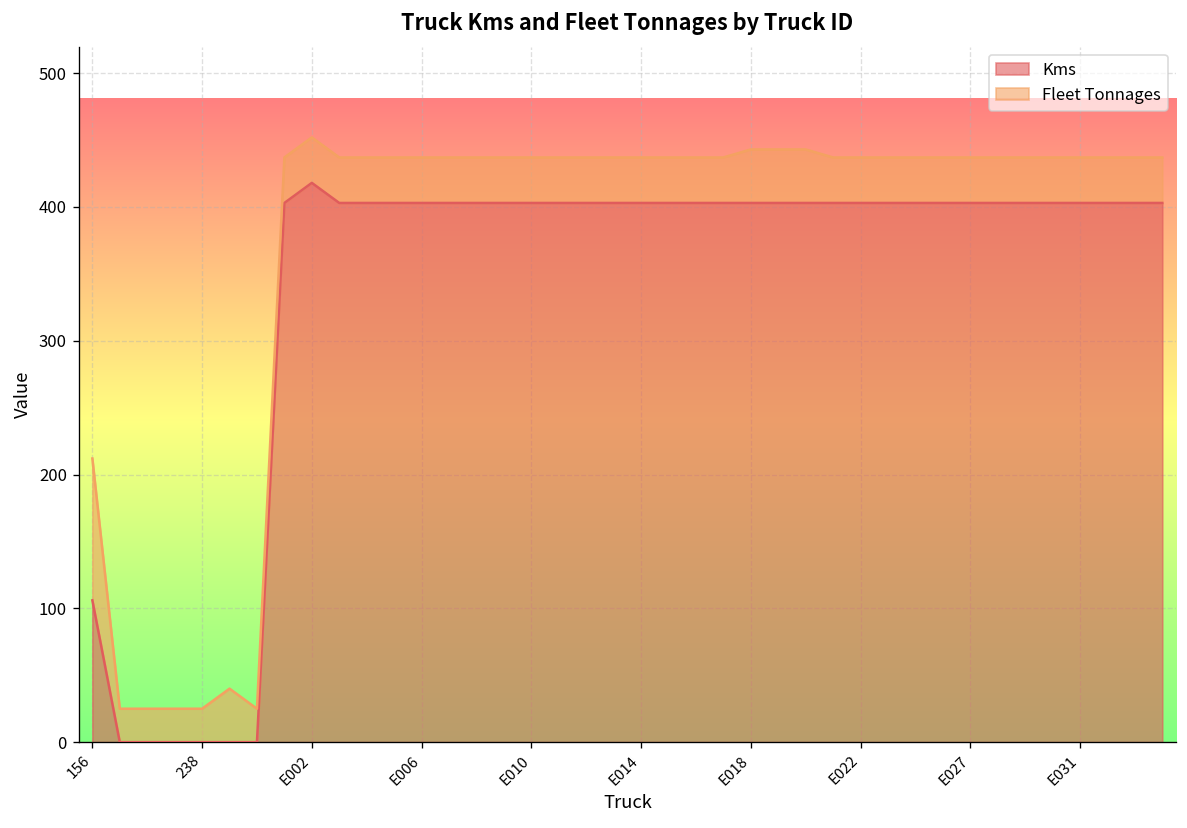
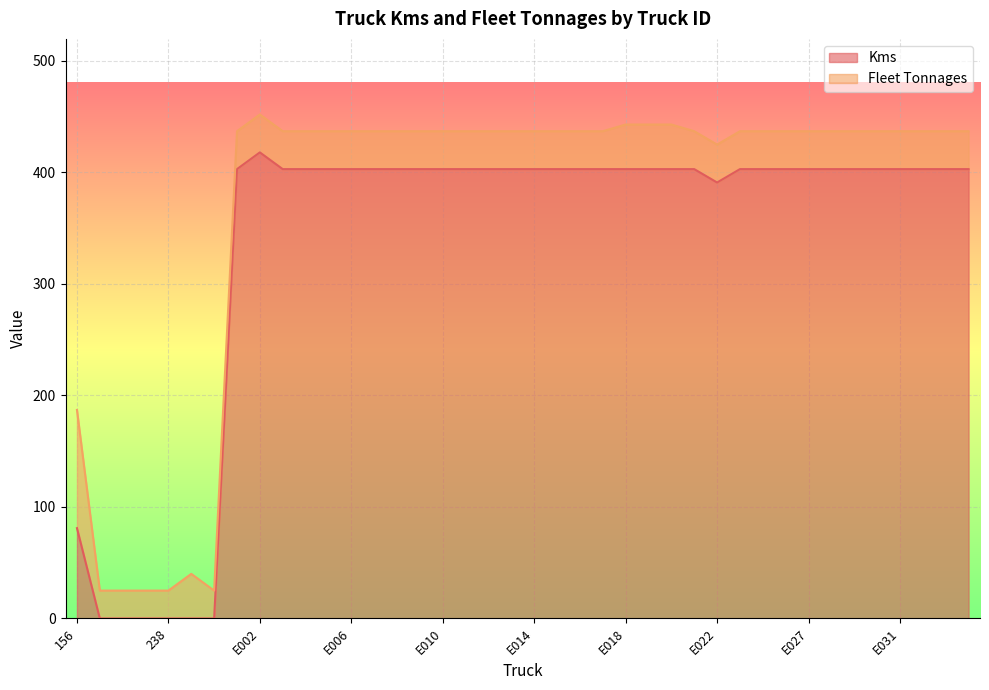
Kms, 156: 106 -> 81
Kms, E022: 403 -> 391
